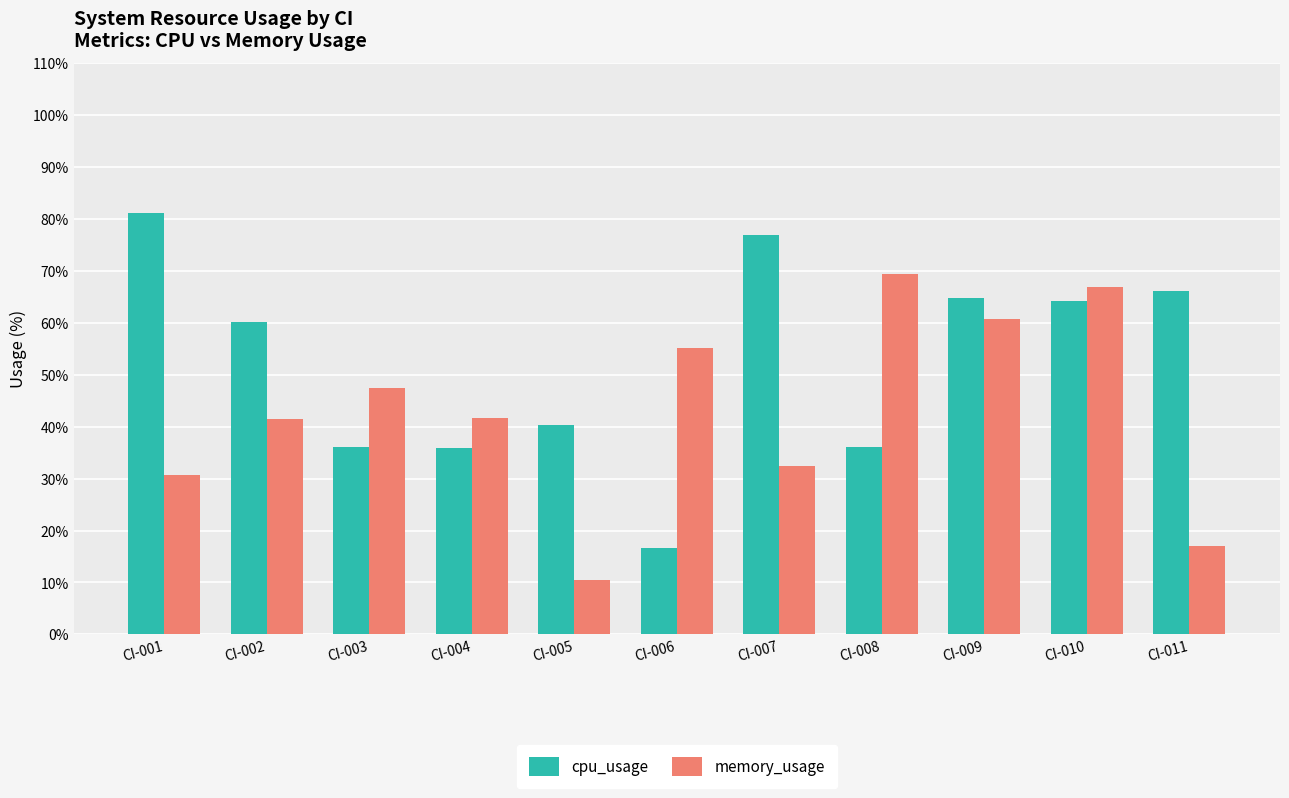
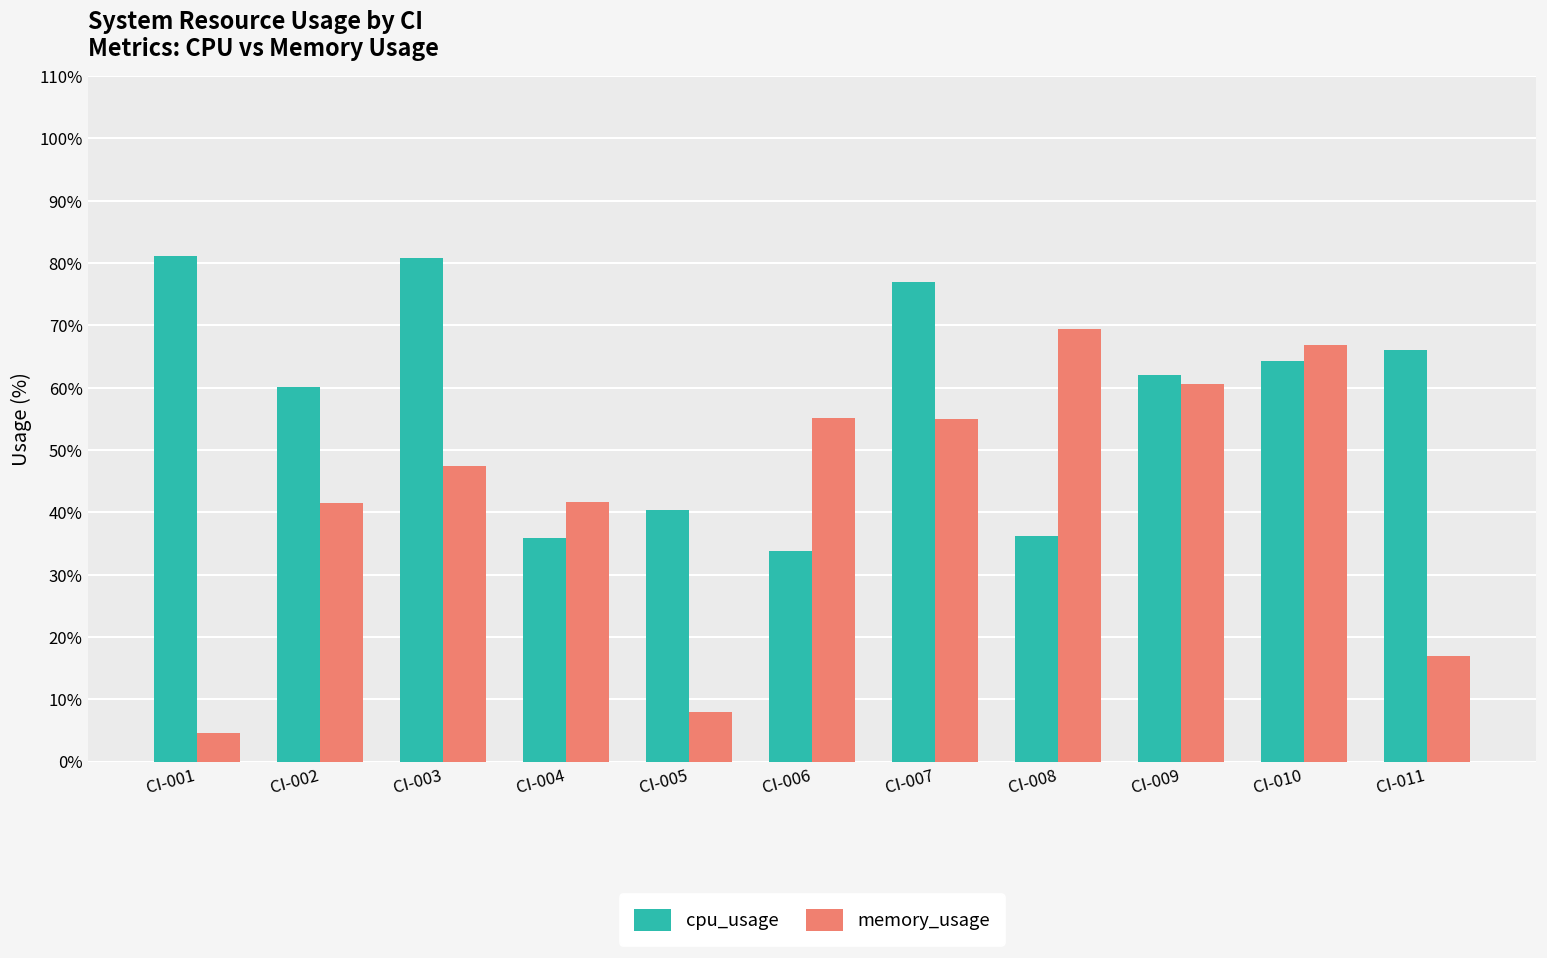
memory_usage, CI-001: 31% -> 5%
cpu_usage, CI-003: 36% -> 81%
memory_usage, CI-005: 10% -> 8%
cpu_usage, CI-006: 17% -> 34%
memory_usage, CI-007: 32% -> 55%
cpu_usage, CI-009: 65% -> 62%
